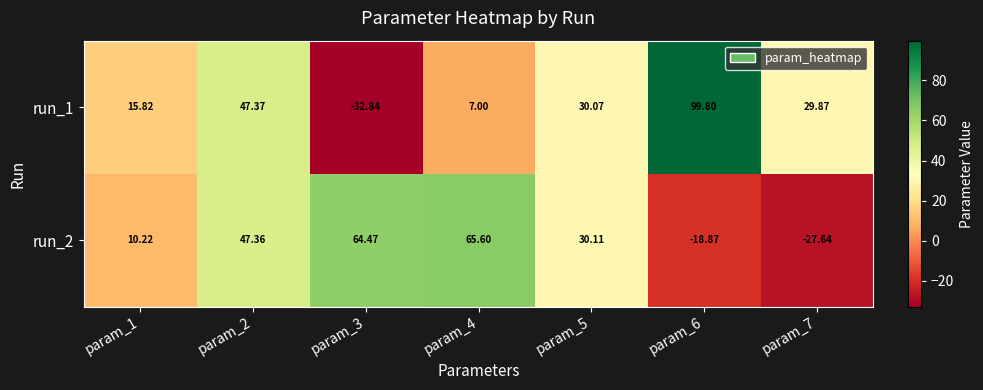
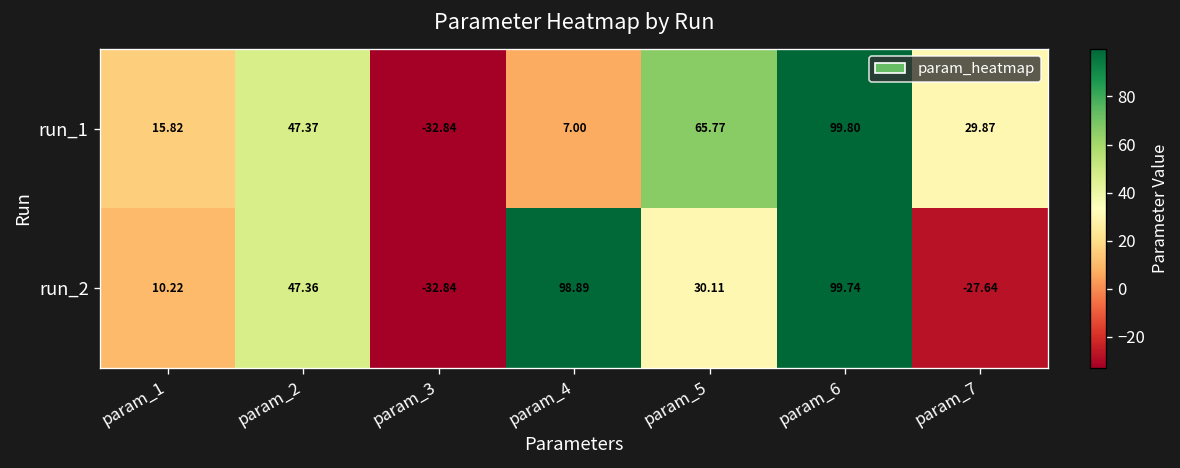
run_1, param_5: 30.07 -> 65.77
run_2, param_3: 64.47 -> -32.84
run_2, param_4: 65.60 -> 98.89
run_2, param_6: -18.87 -> 99.74
